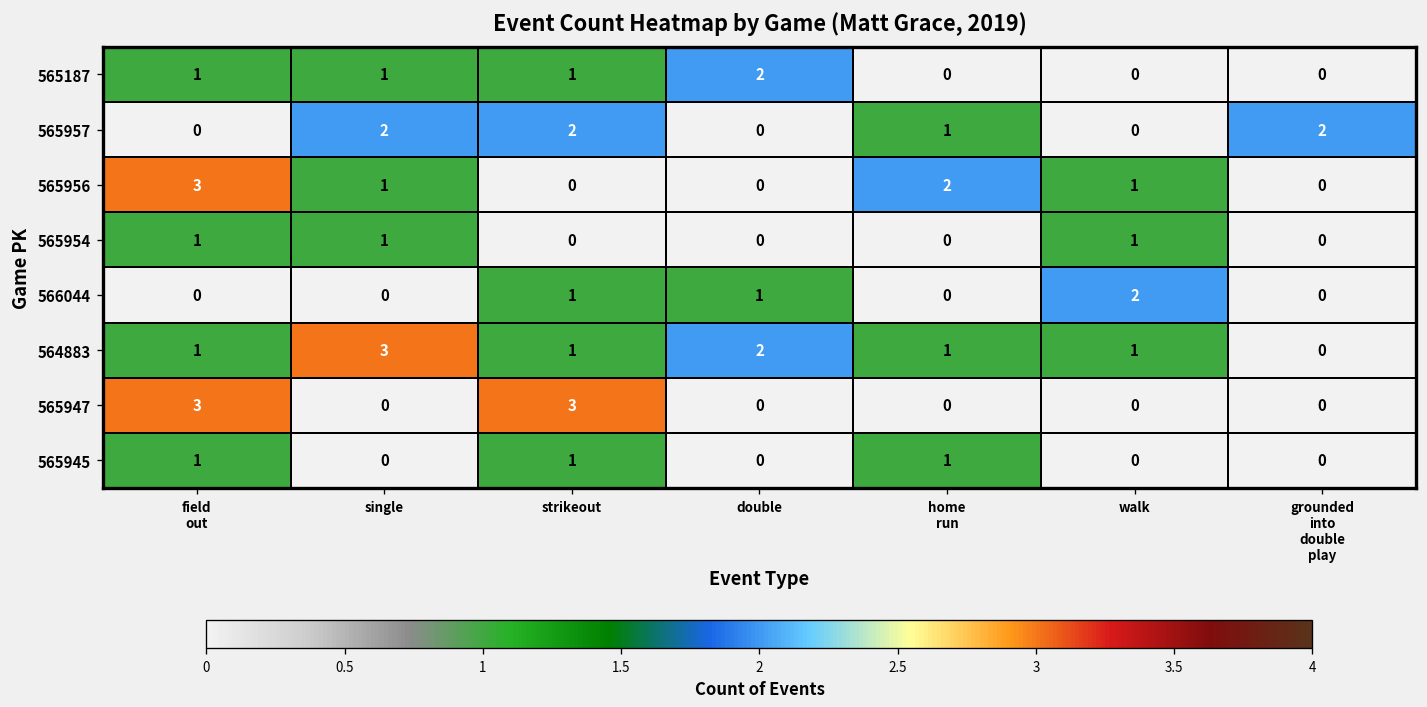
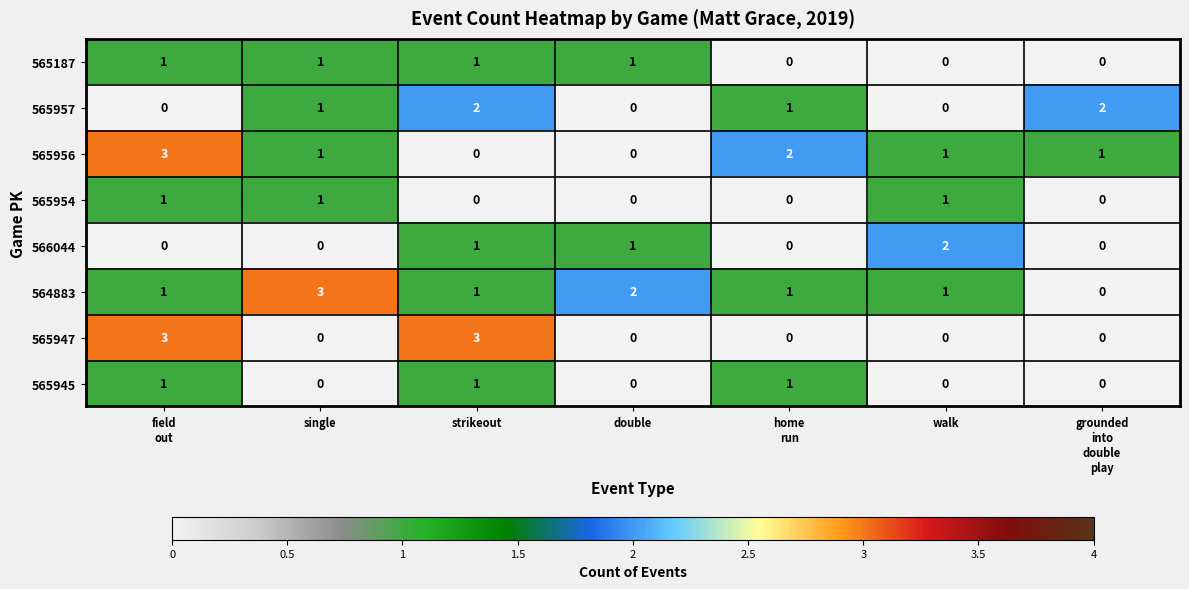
565187, double: 2 -> 1
565957, single: 2 -> 1
565956, grounded into double play: 0 -> 1
